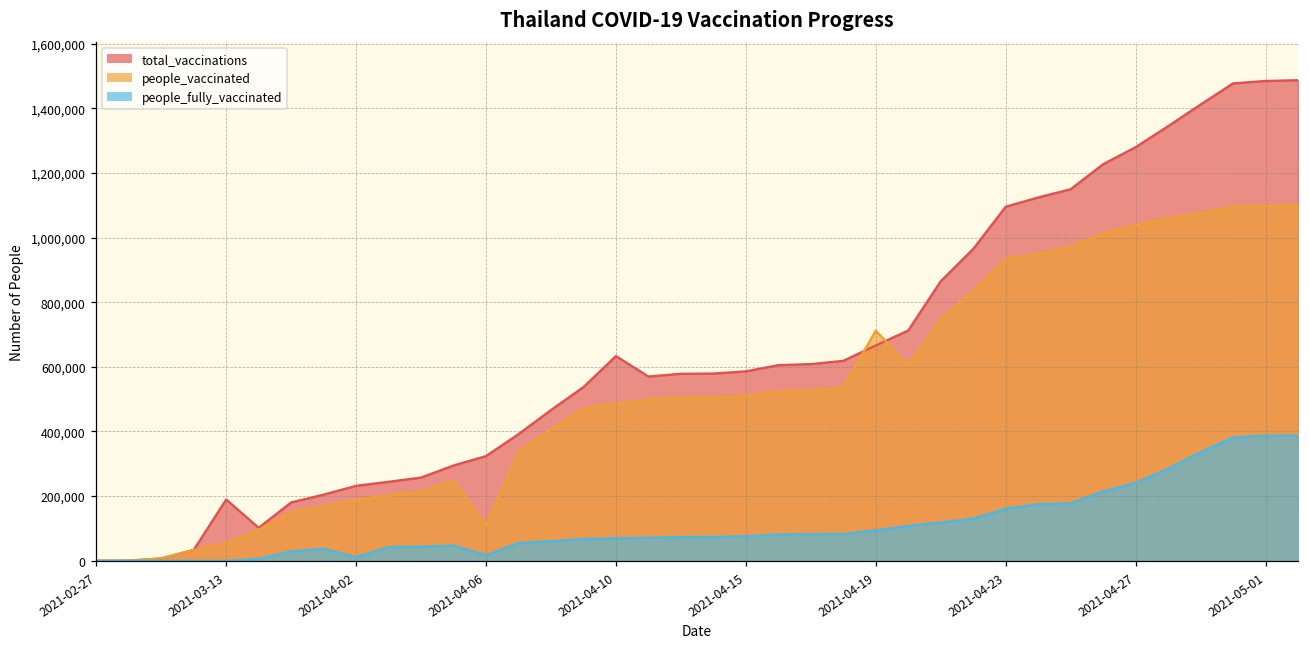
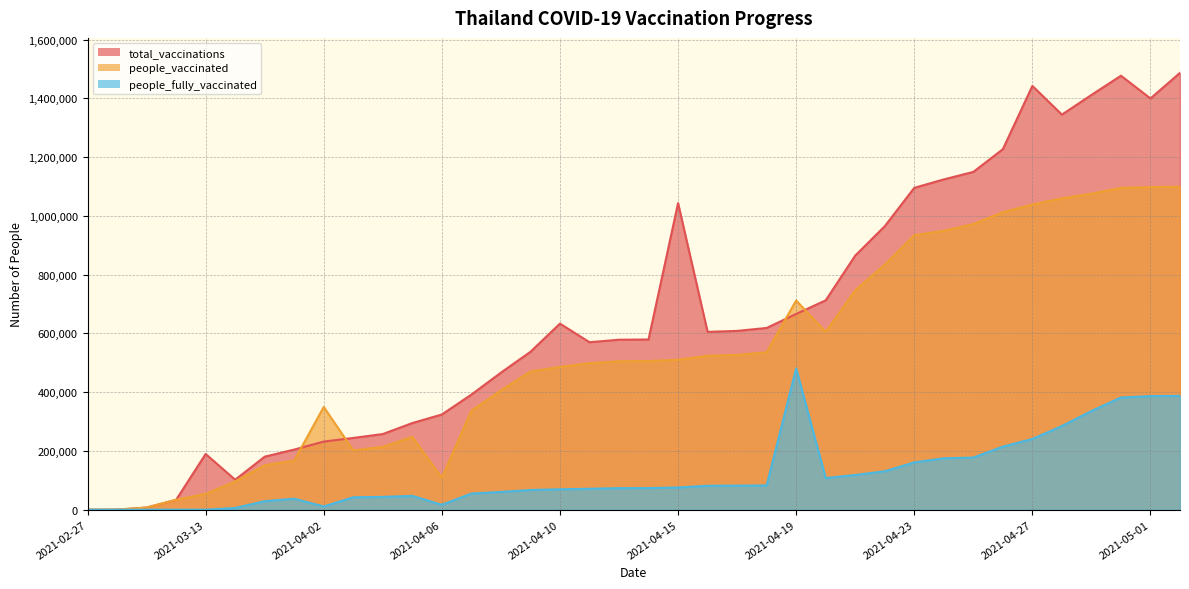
people_vaccinated, 2021-04-02: 190,000 -> 350,000
total_vaccinations, 2021-04-15: 590,000 -> 1,040,000
people_fully_vaccinated, 2021-04-19: 90,000 -> 480,000
total_vaccinations, 2021-04-27: 1,280,000 -> 1,440,000
total_vaccinations, 2021-05-01: 1,480,000 -> 1,400,000
